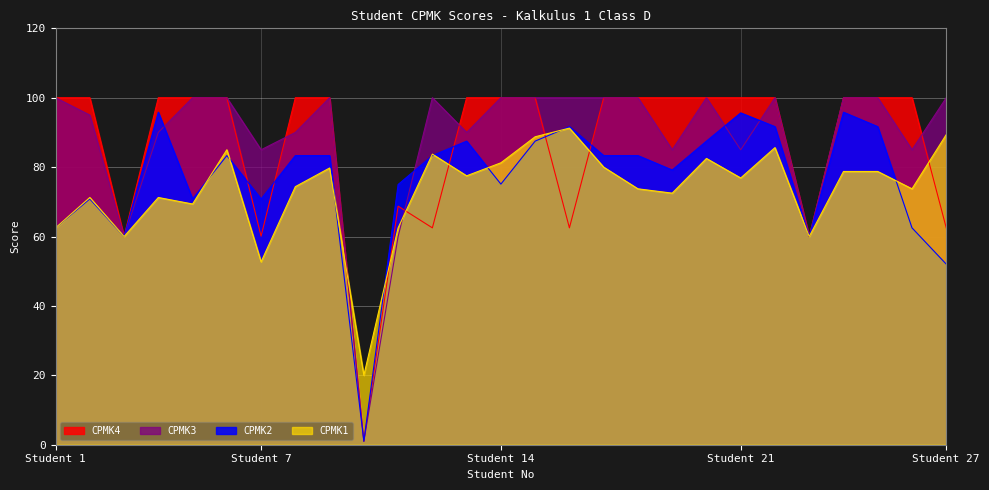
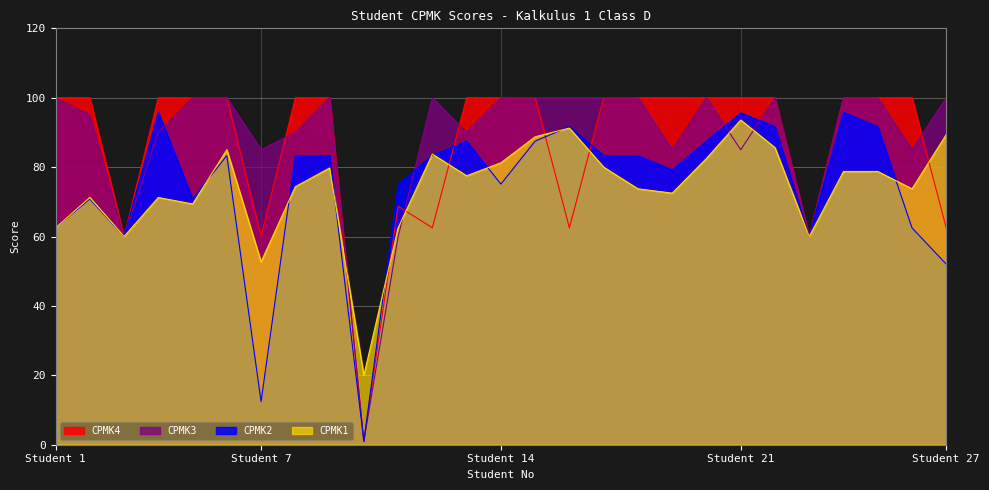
CPMK2, Student 7: 71 -> 12
CPMK1, Student 21: 77 -> 94
